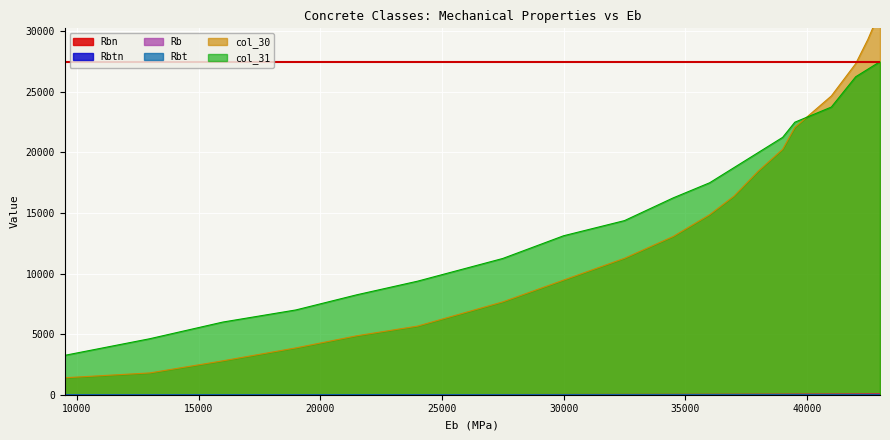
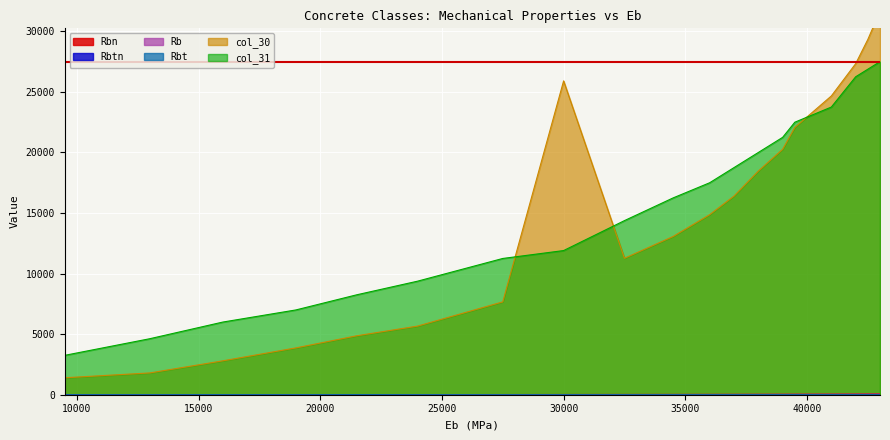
col_30, 30000: 9500 -> 25900
col_31, 30000: 13100 -> 11900
